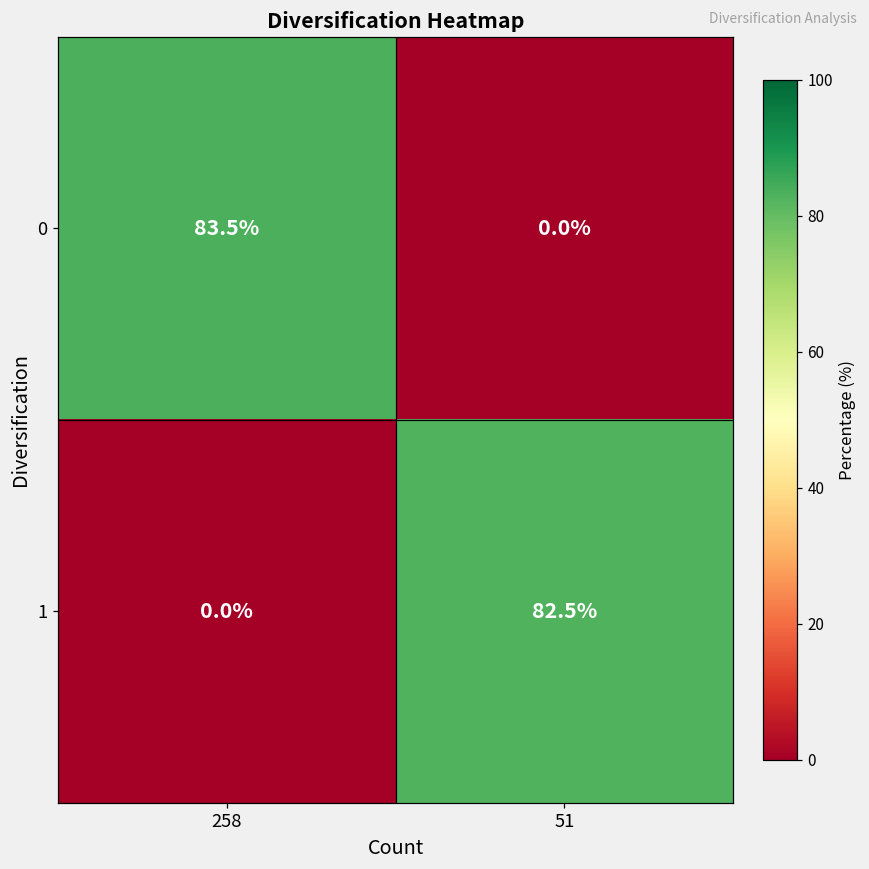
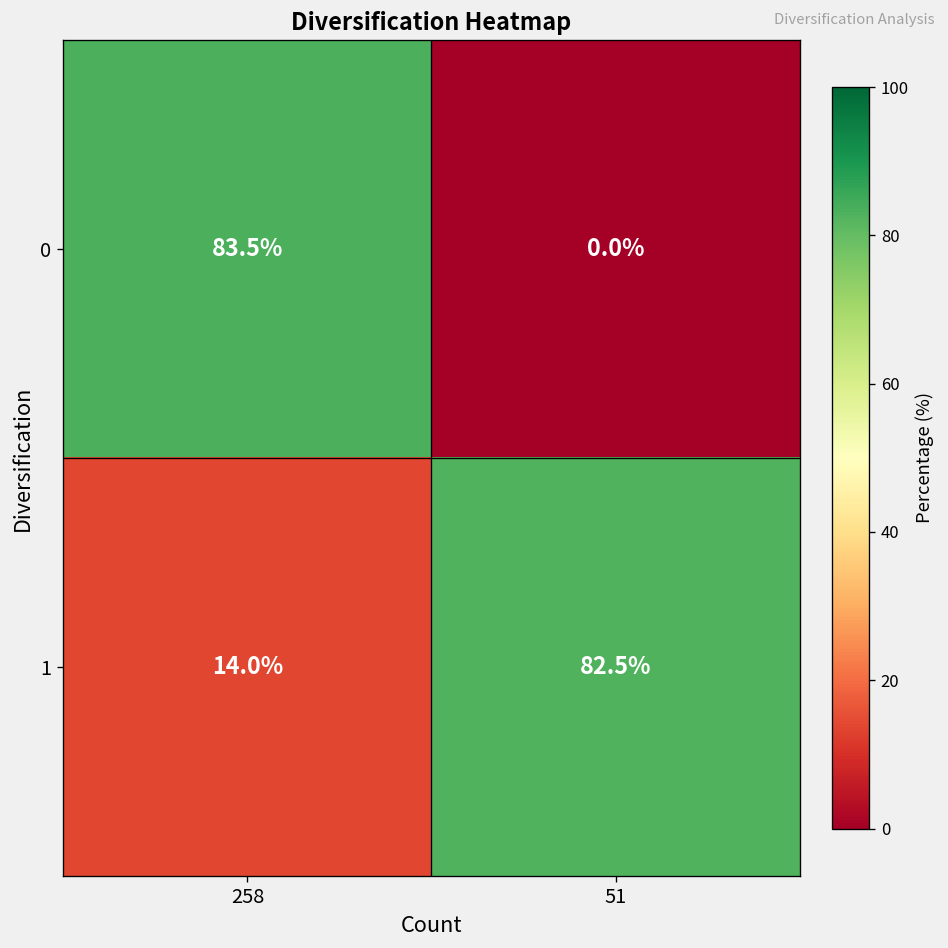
1, 258: 0.0% -> 14.0%
